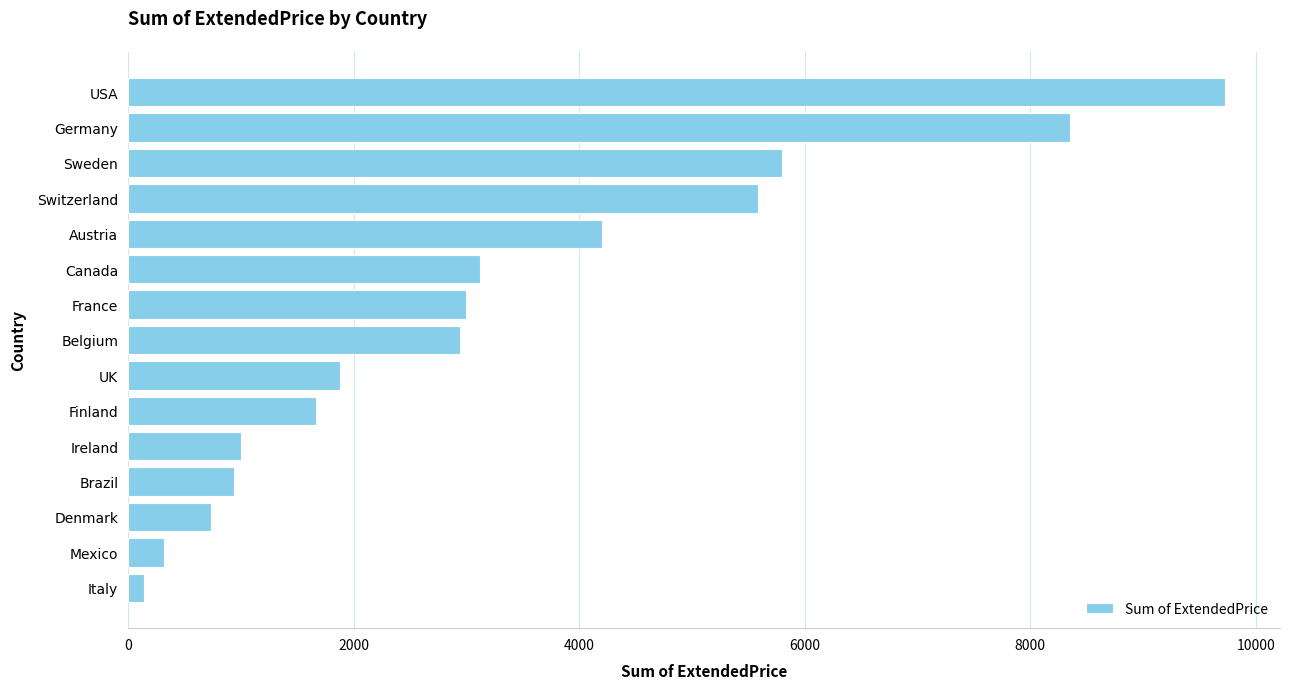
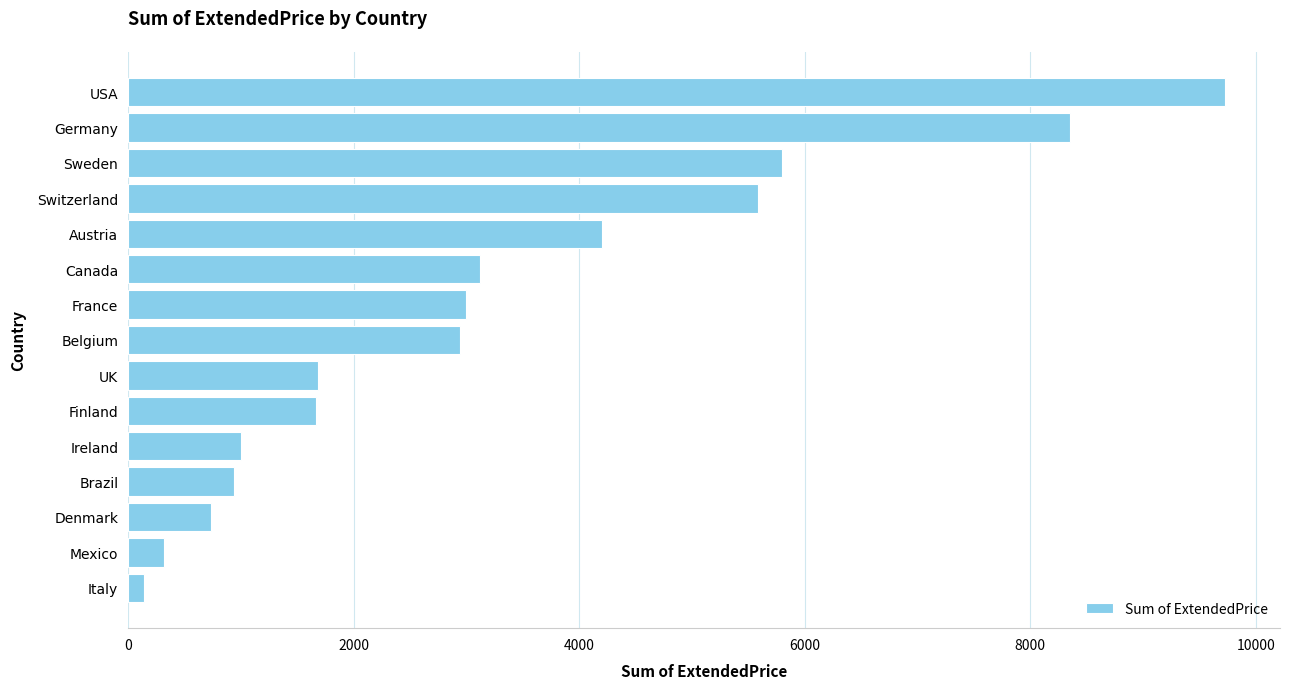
UK: 1880 -> 1680
